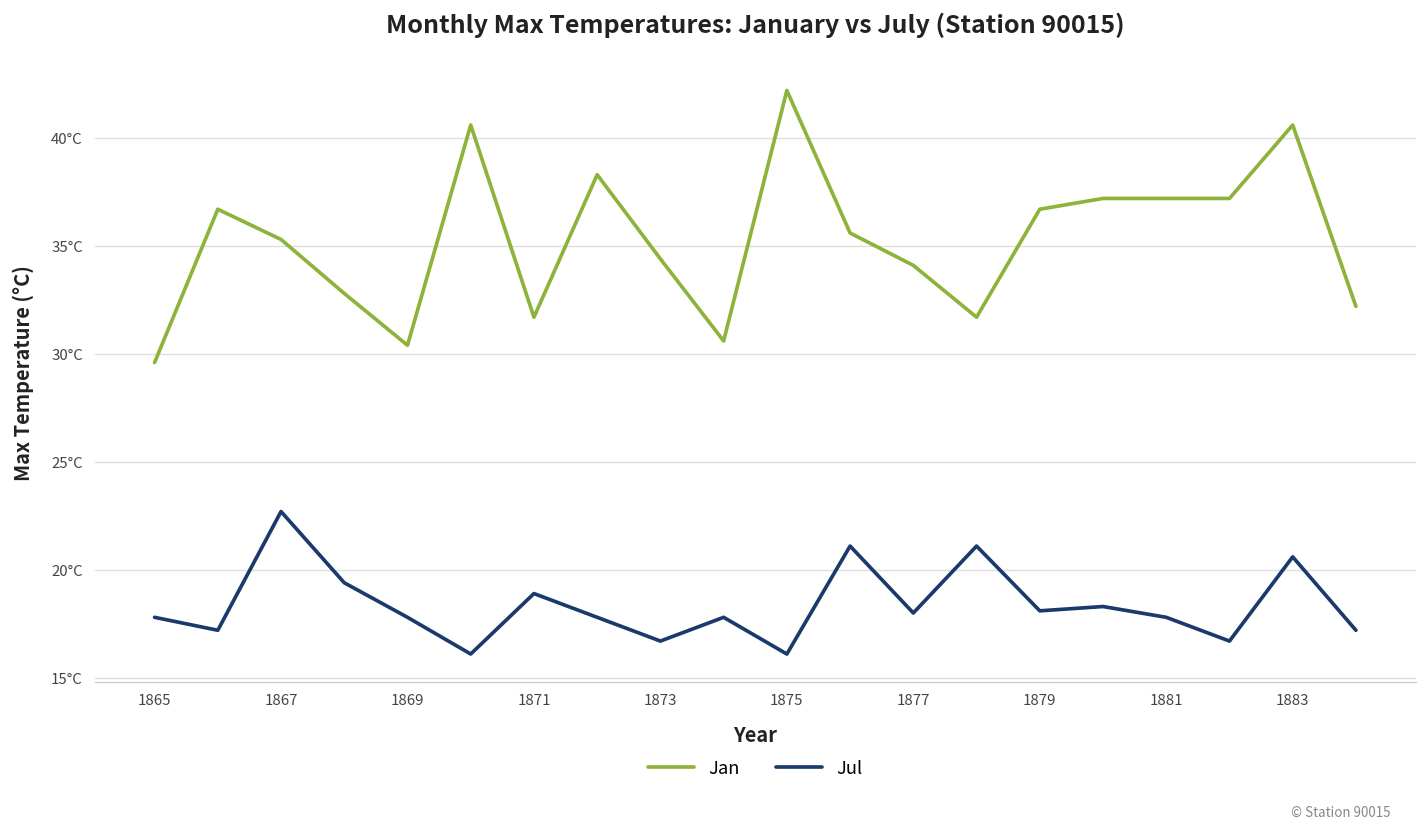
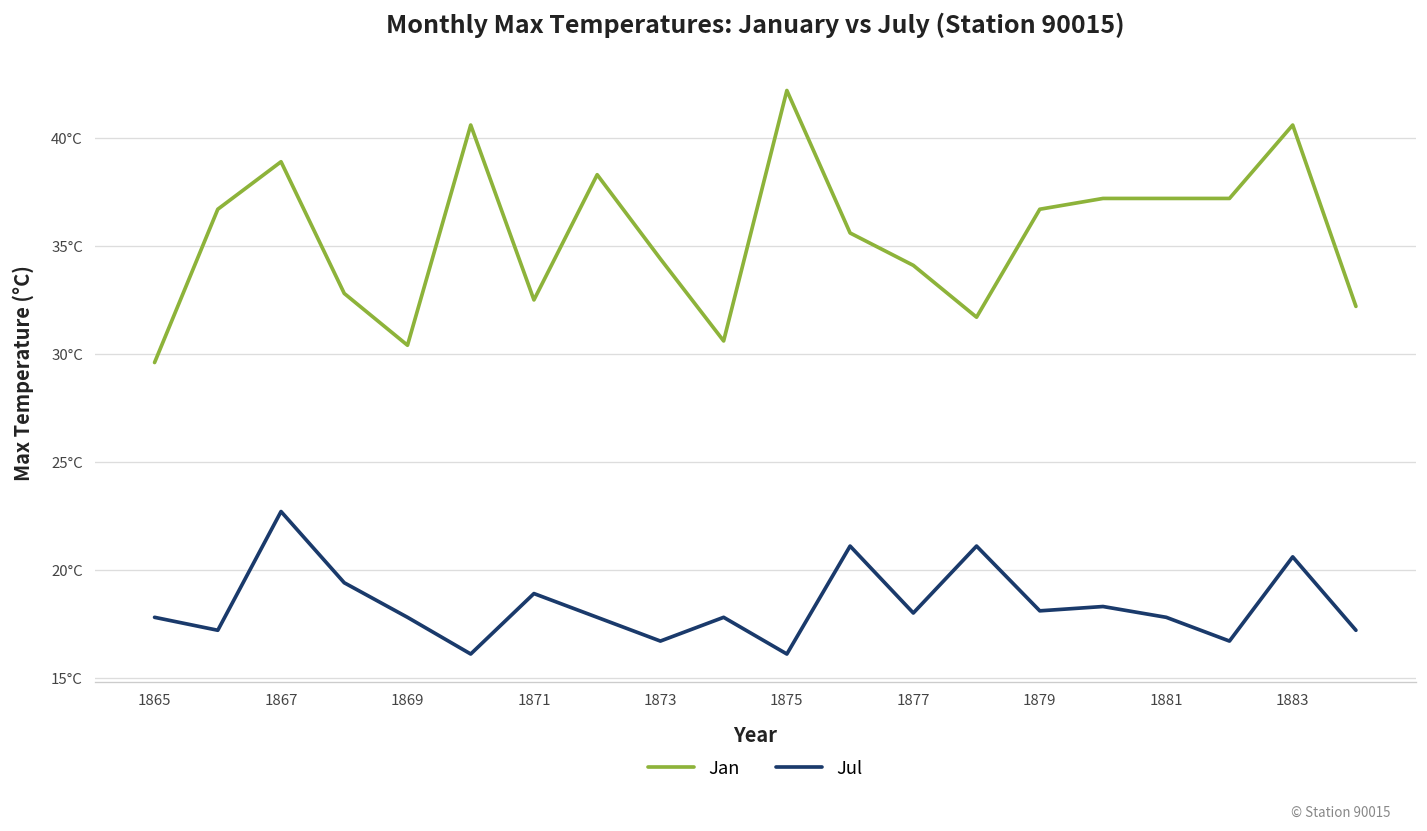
Jan, 1867: 35.3°C -> 38.9°C
Jan, 1871: 31.7°C -> 32.5°C
